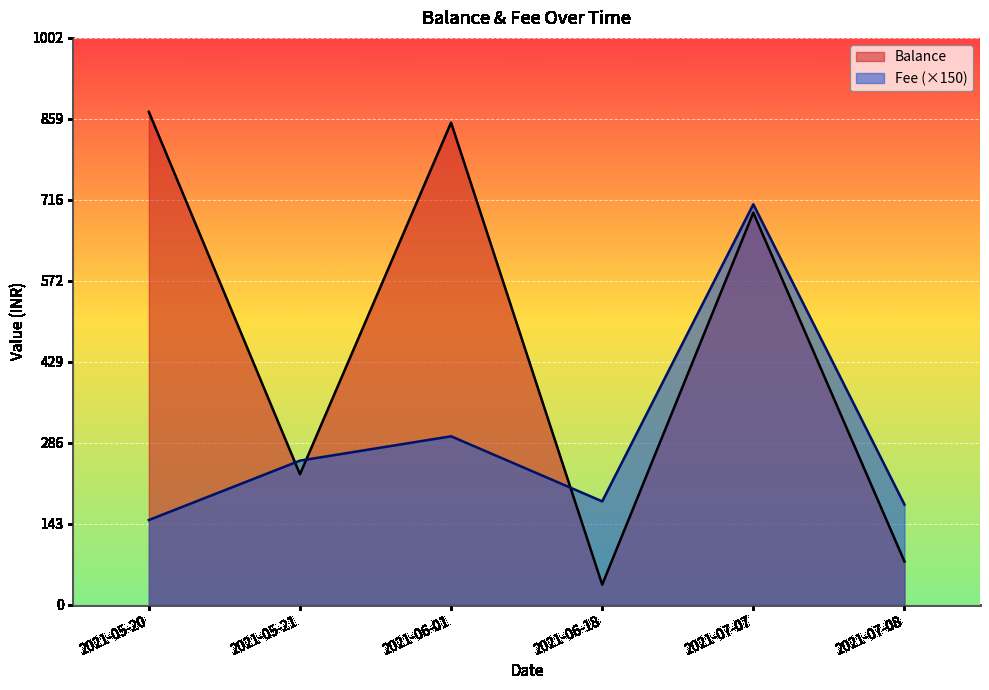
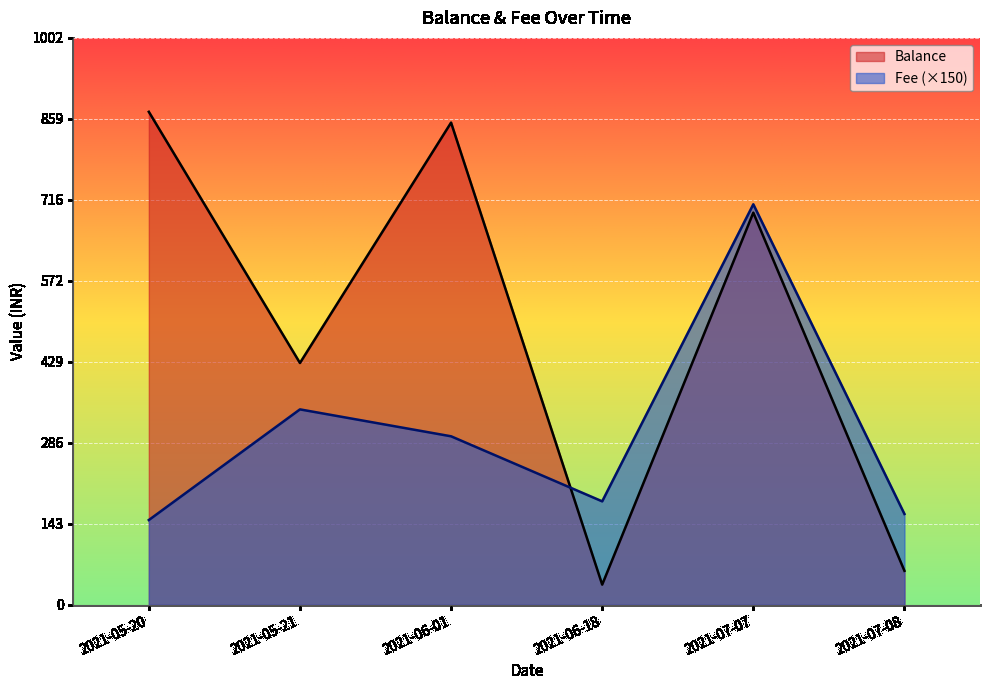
Balance, 2021-05-21: 230 -> 430
Fee (×150), 2021-05-21: 250 -> 350
Balance, 2021-07-08: 80 -> 60
Fee (×150), 2021-07-08: 180 -> 160
